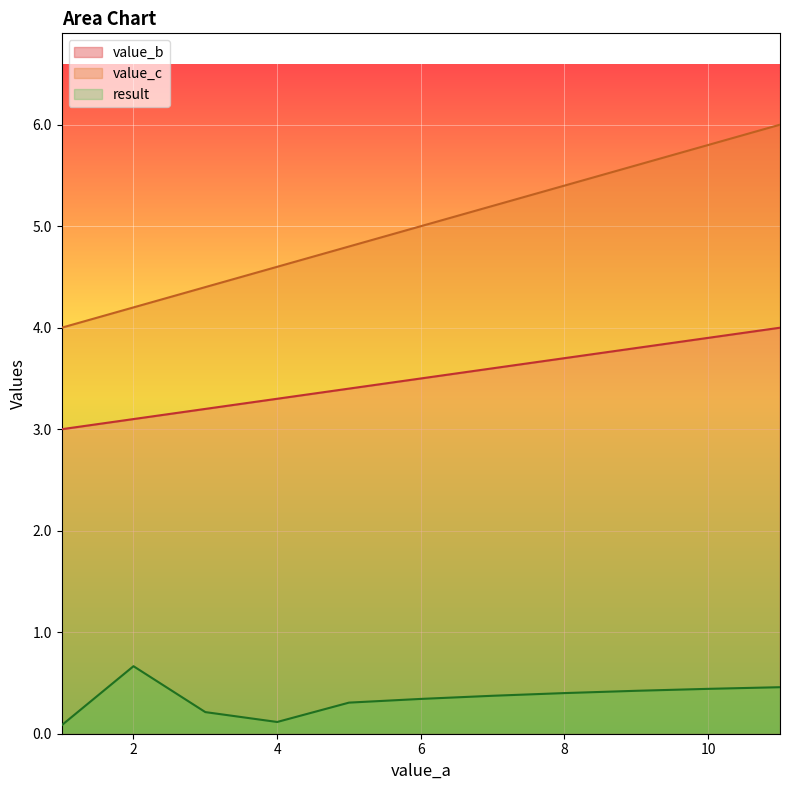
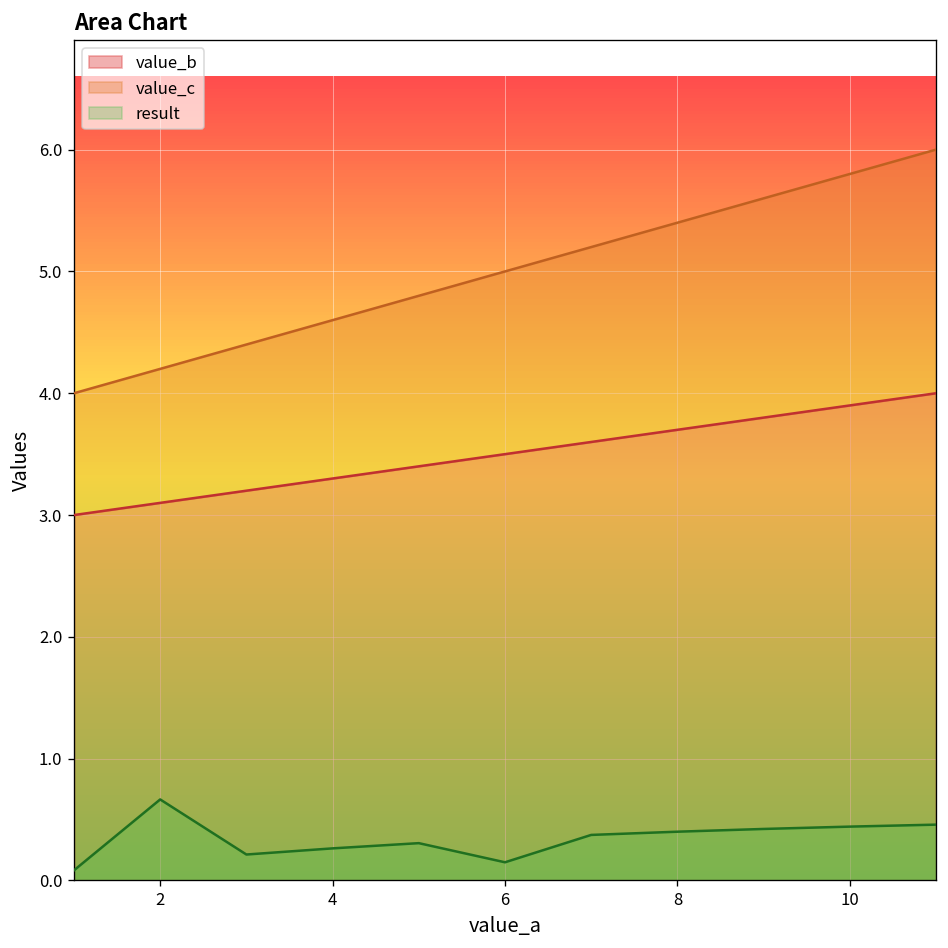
result, 4: 0.12 -> 0.26
result, 6: 0.34 -> 0.15
